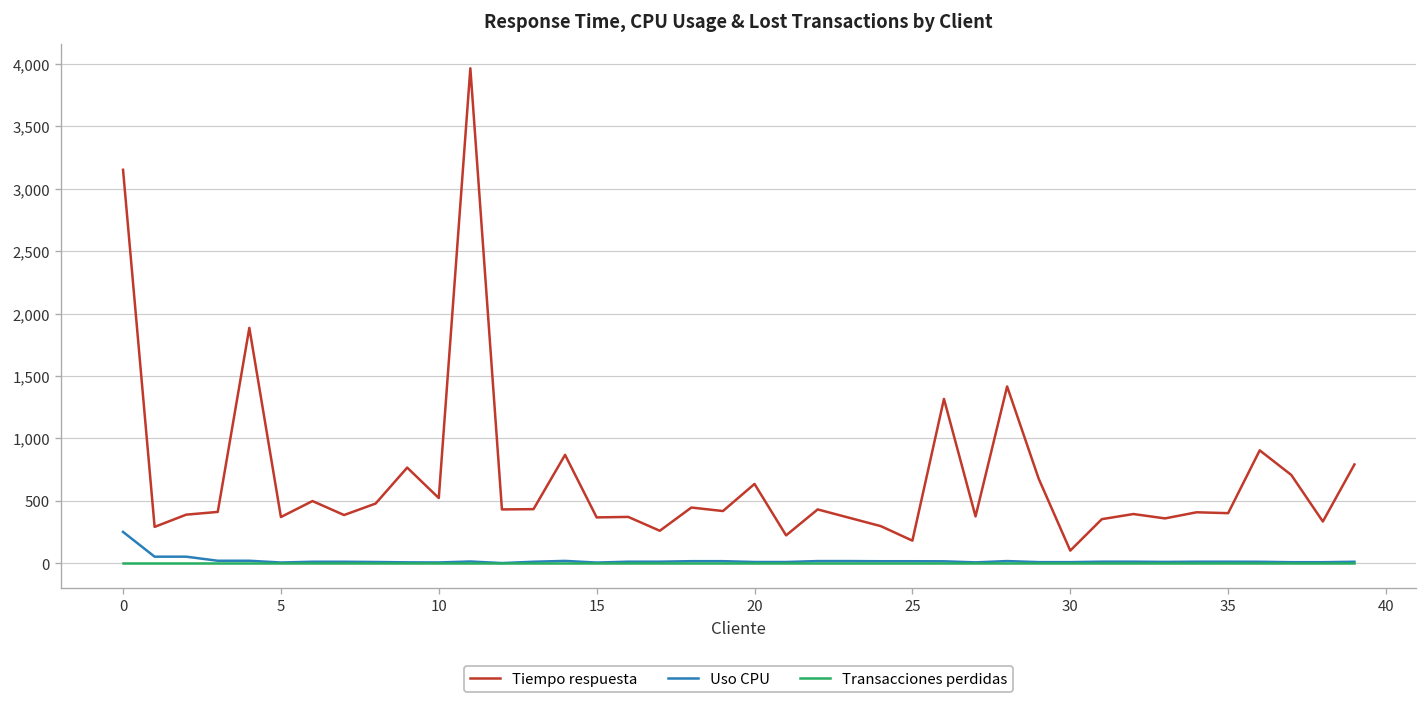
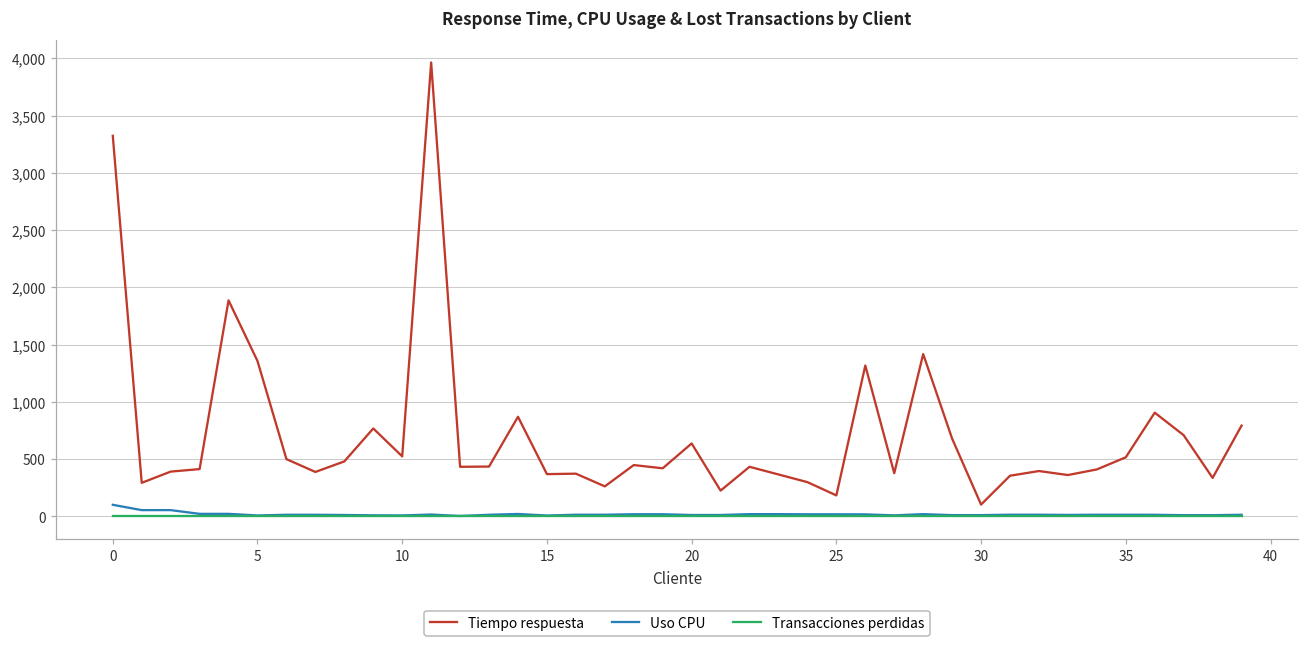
Tiempo respuesta, 0: 3,150 -> 3,320
Uso CPU, 0: 250 -> 100
Tiempo respuesta, 5: 370 -> 1,360
Tiempo respuesta, 35: 400 -> 520
